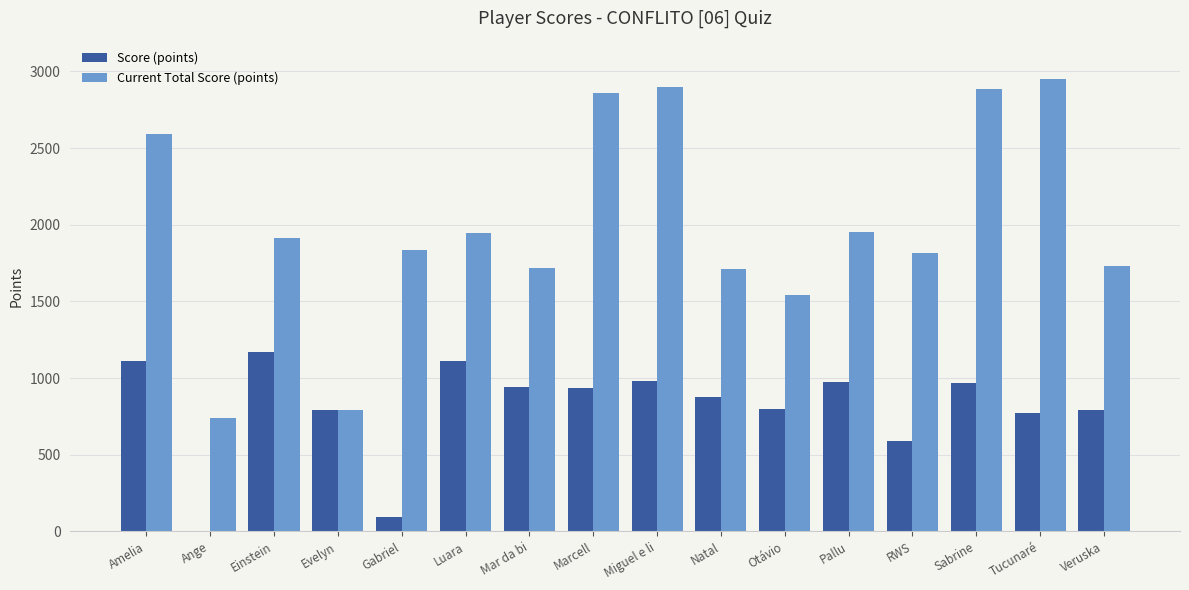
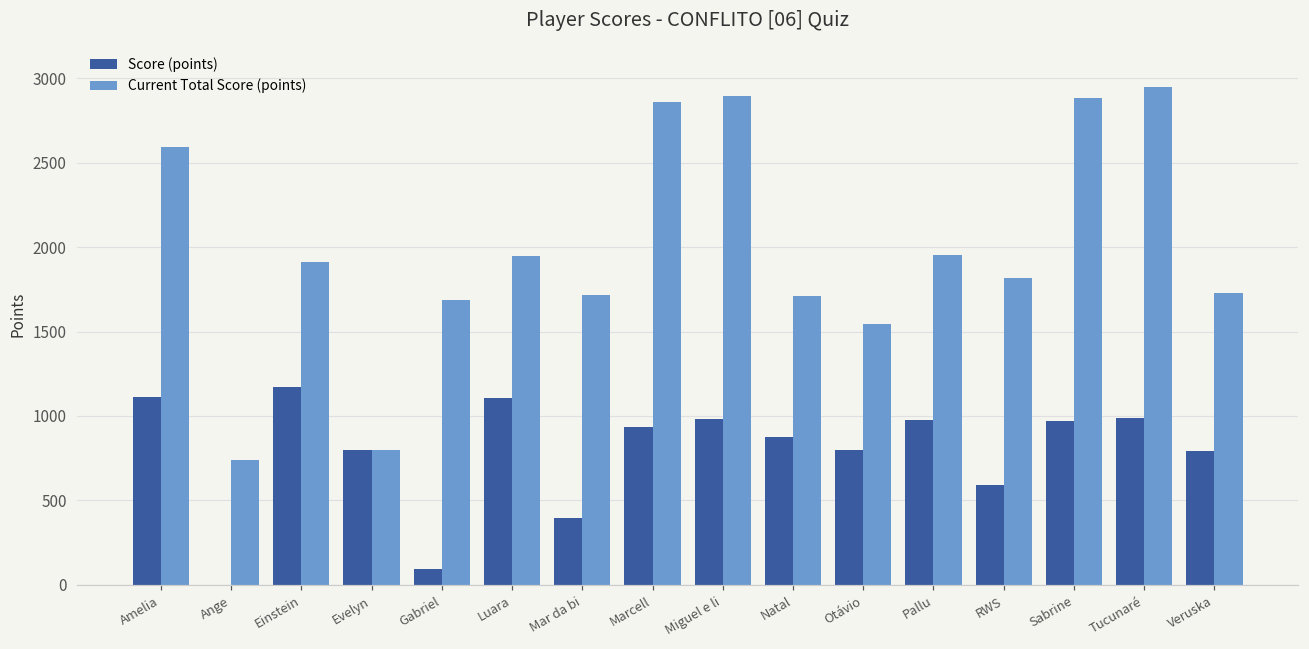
Current Total Score (points), Gabriel: 1840 -> 1690
Score (points), Mar da bi: 940 -> 390
Score (points), Tucunaré: 770 -> 990
